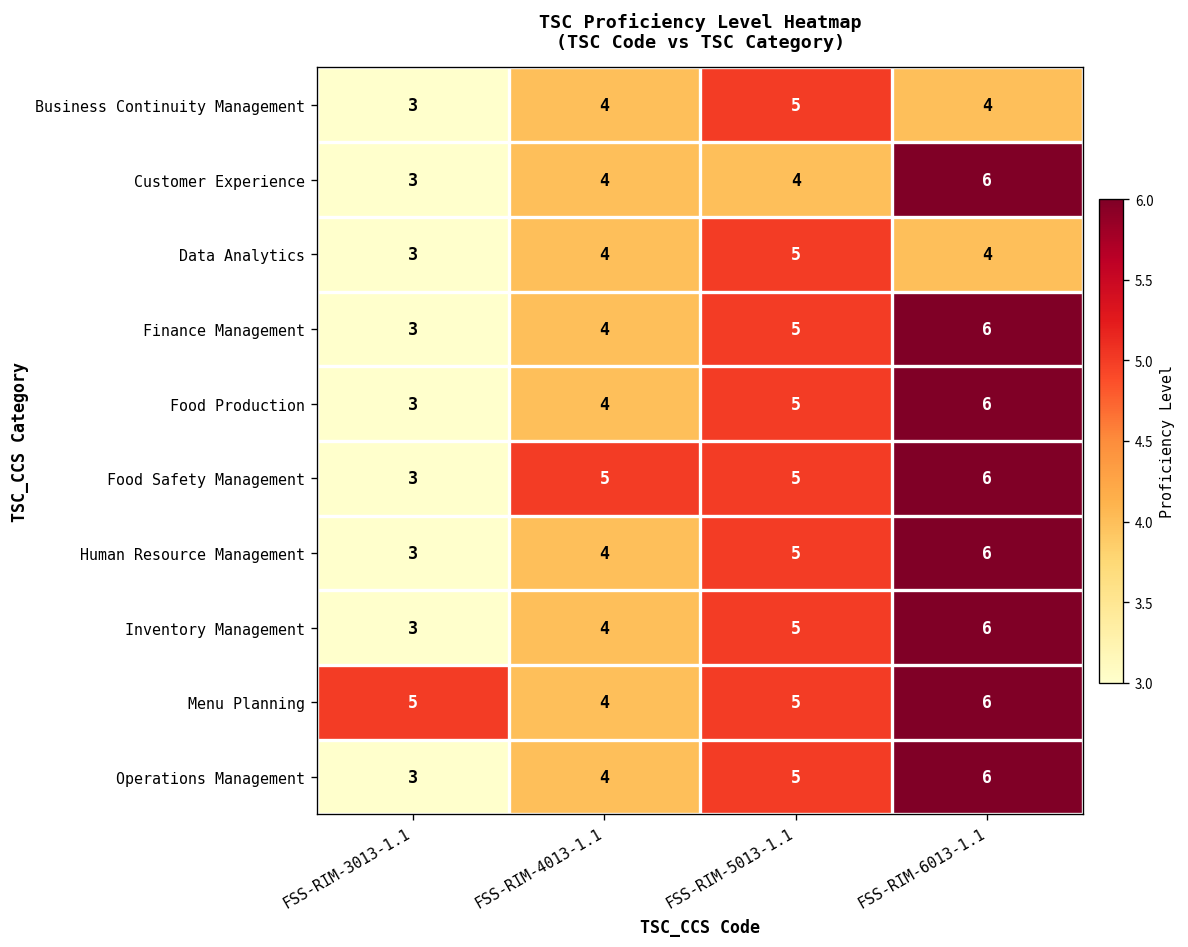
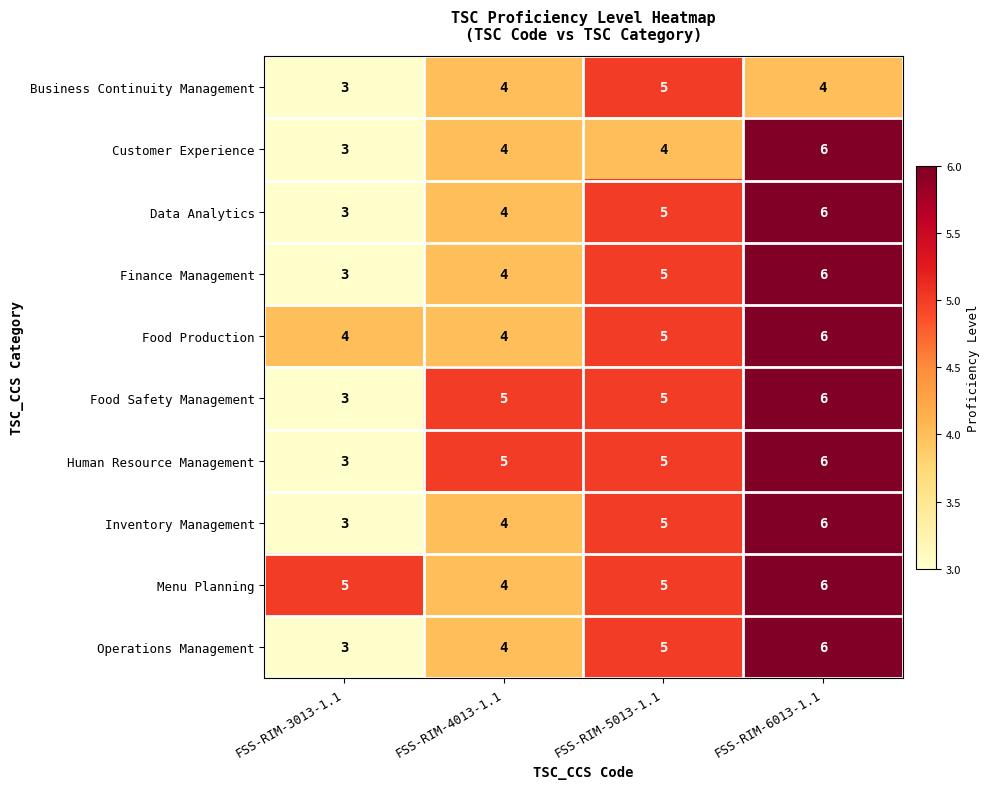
Data Analytics, FSS-RIM-6013-1.1: 4 -> 6
Food Production, FSS-RIM-3013-1.1: 3 -> 4
Human Resource Management, FSS-RIM-4013-1.1: 4 -> 5
